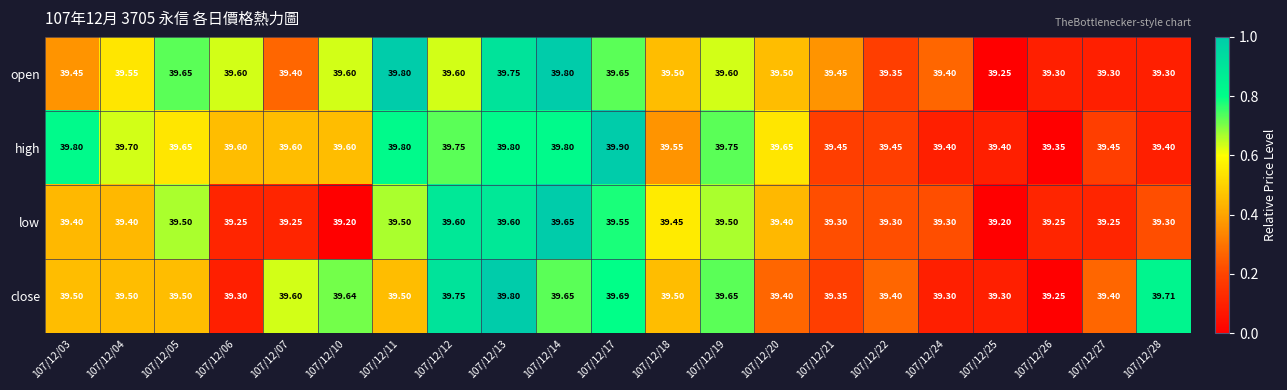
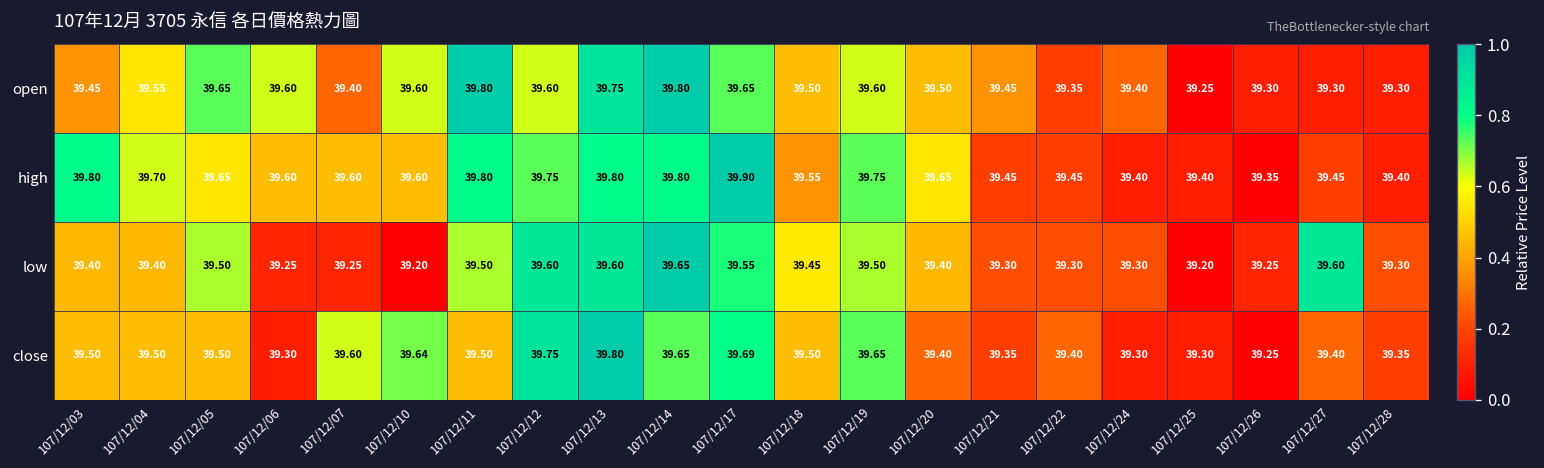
low, 107/12/27: 39.25 -> 39.60
close, 107/12/28: 39.71 -> 39.35
